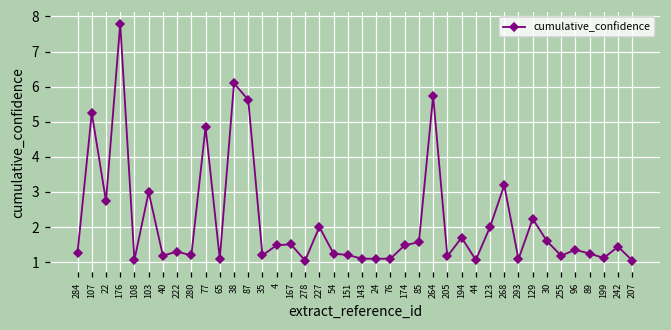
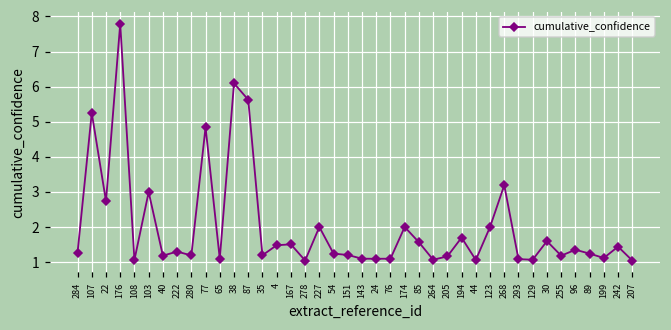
174: 1.5 -> 2.0
264: 5.7 -> 1.1
129: 2.2 -> 1.1
